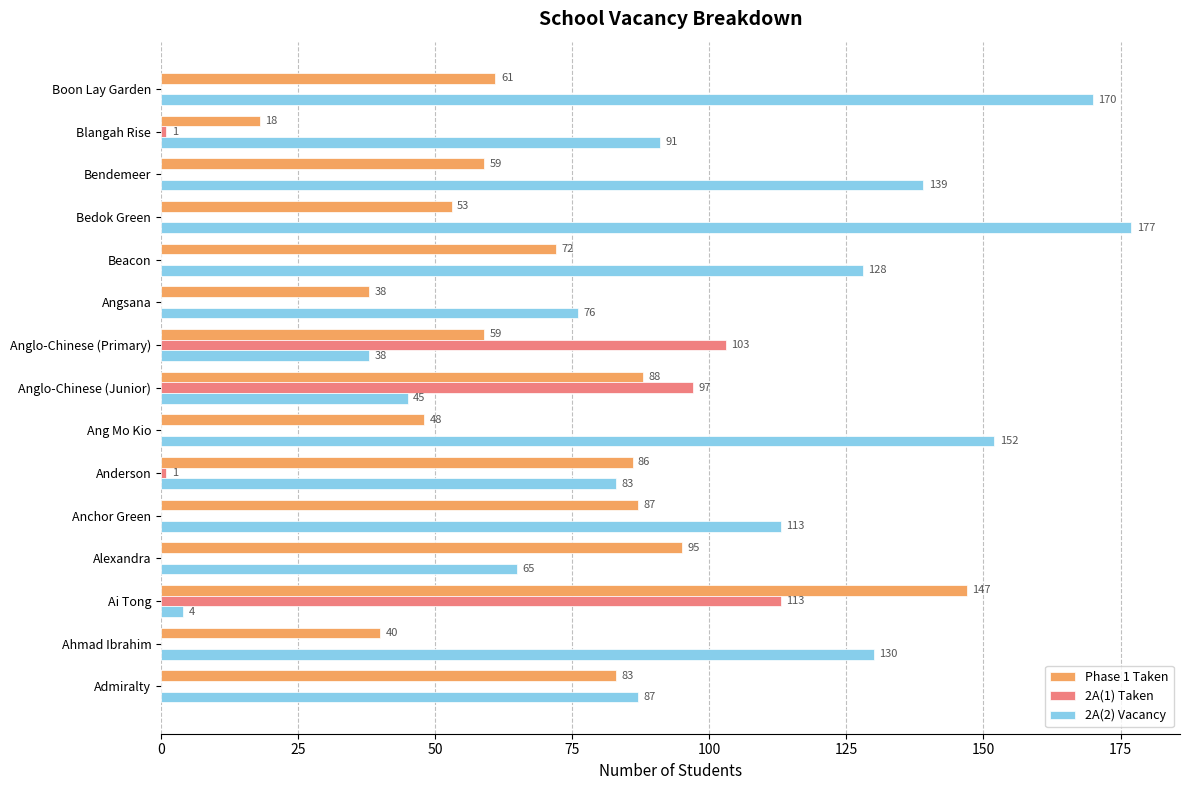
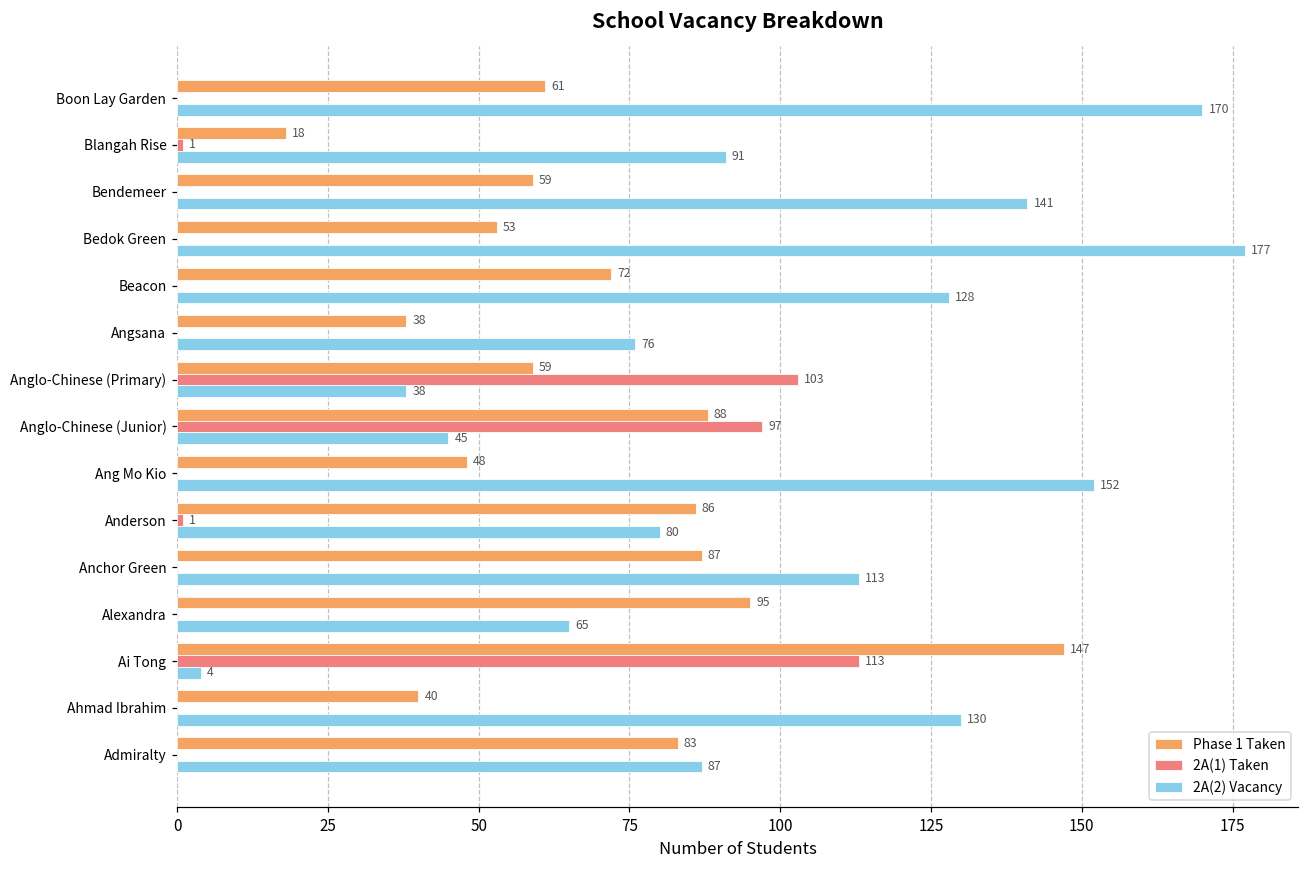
2A(2) Vacancy, Bendemeer: 139 -> 141
2A(2) Vacancy, Anderson: 83 -> 80
